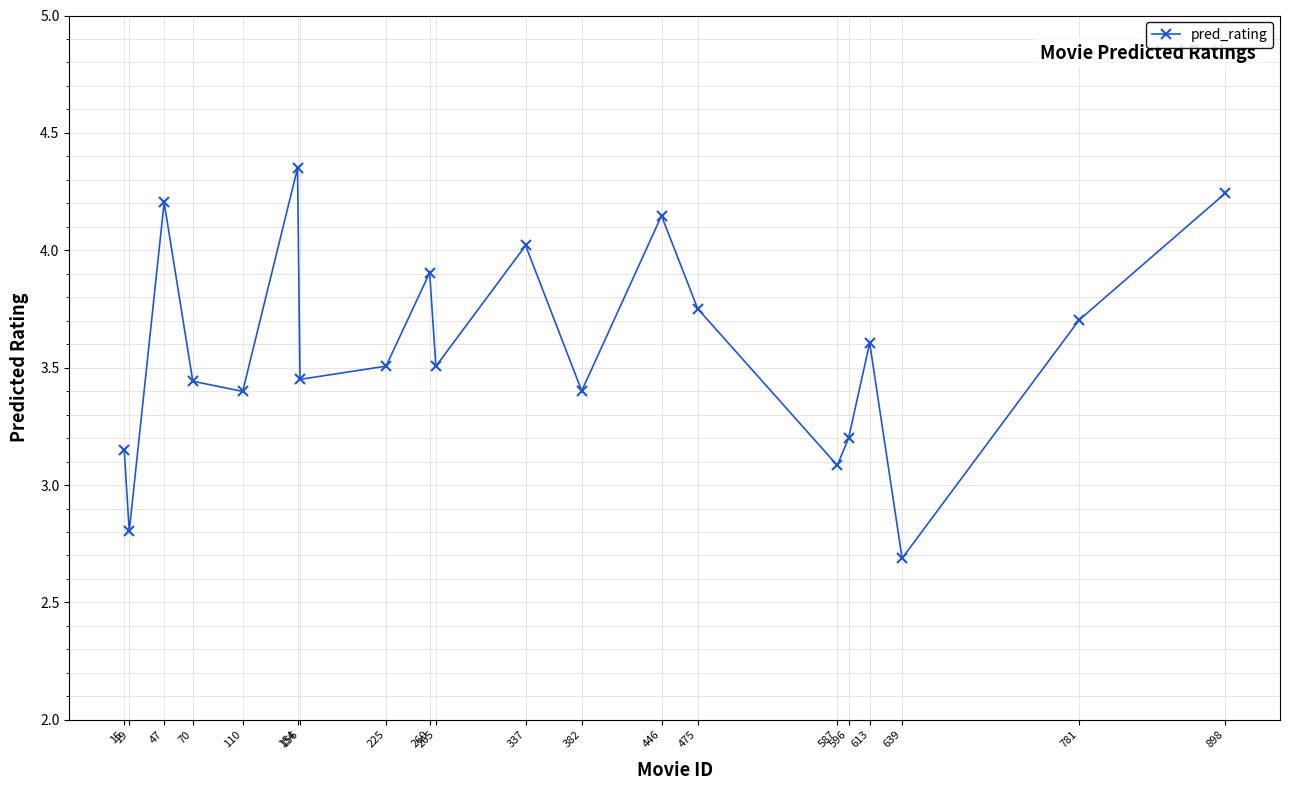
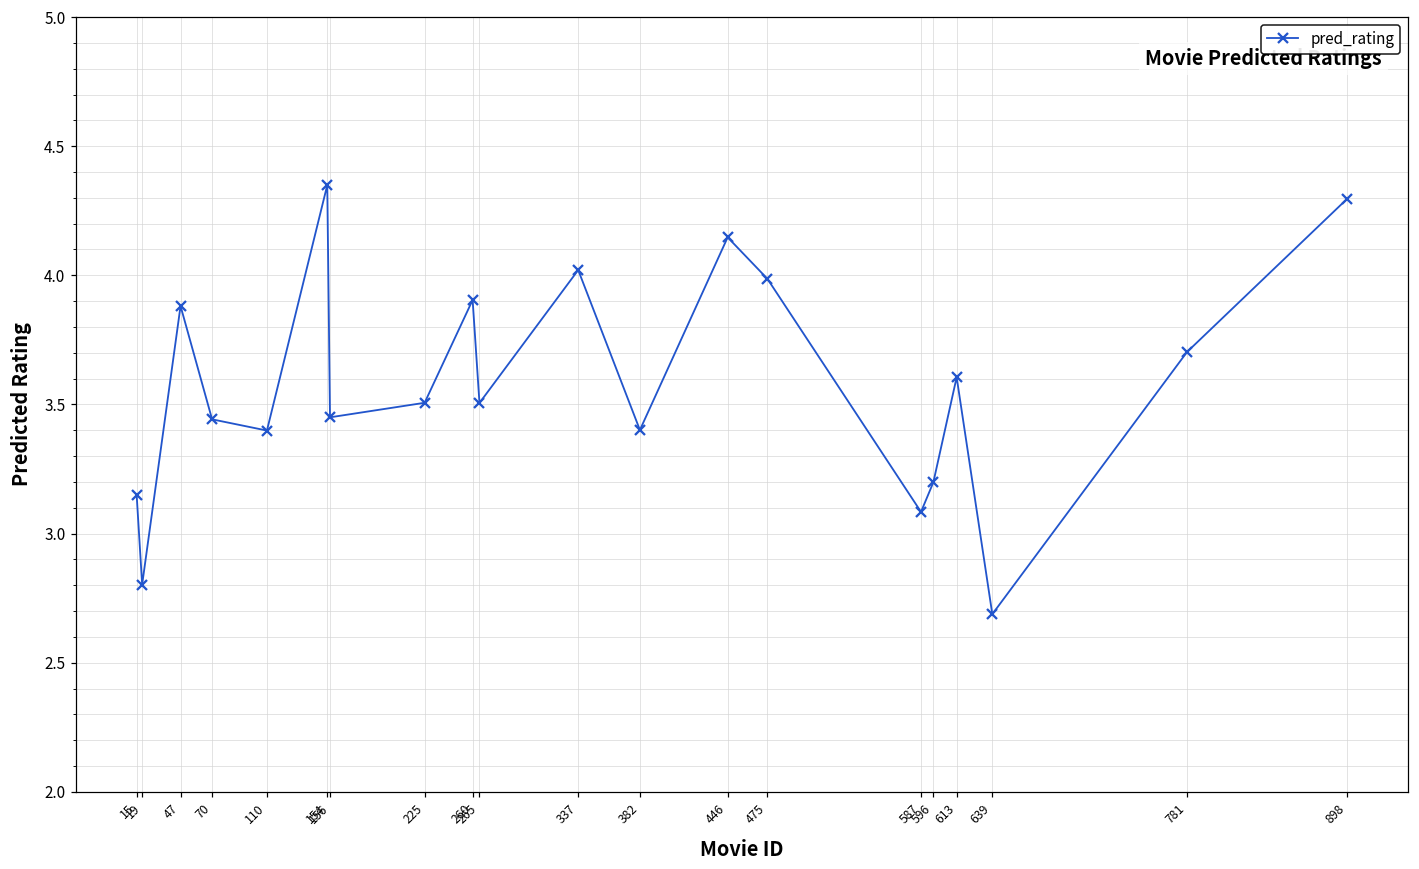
47: 4.20 -> 3.88
475: 3.75 -> 3.99
898: 4.24 -> 4.30
